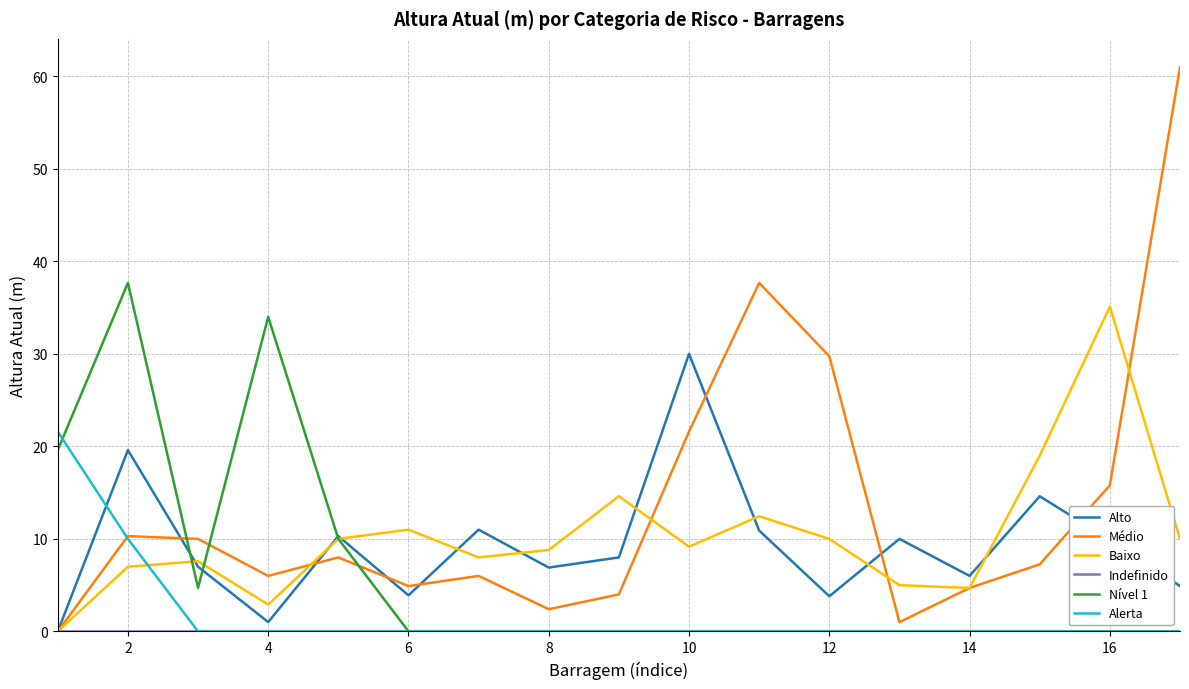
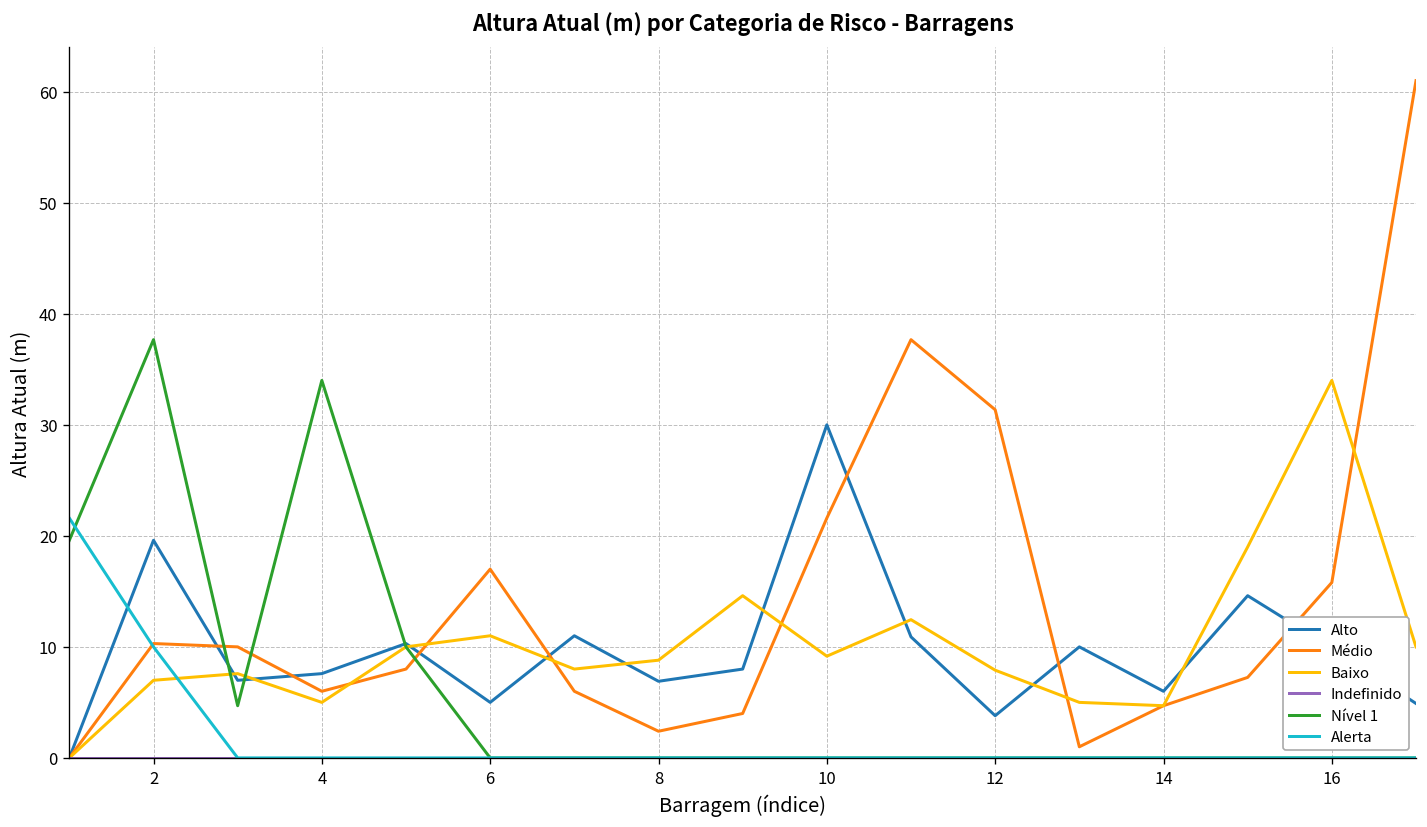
Alto, 4: 1 -> 8
Baixo, 4: 3 -> 5
Alto, 6: 4 -> 5
Médio, 6: 5 -> 17
Médio, 12: 30 -> 31
Baixo, 12: 10 -> 8
Baixo, 16: 35 -> 34
